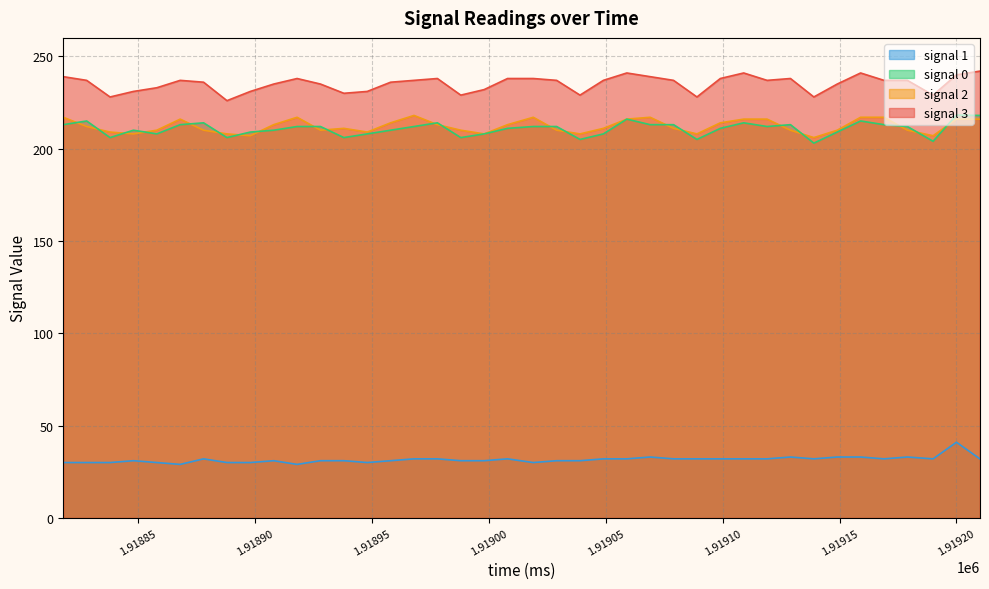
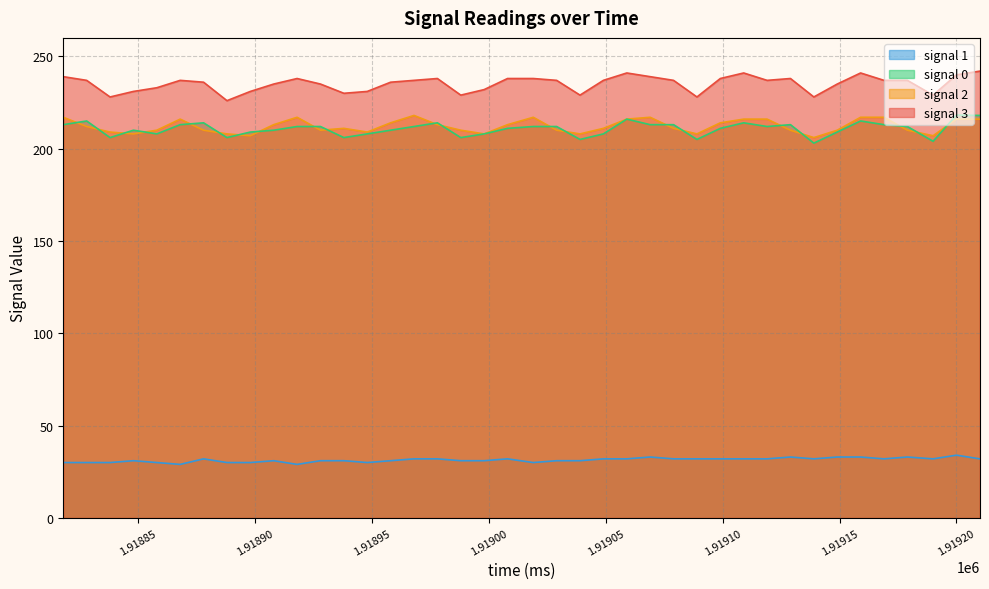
signal 1, 1.91920: 41 -> 34
